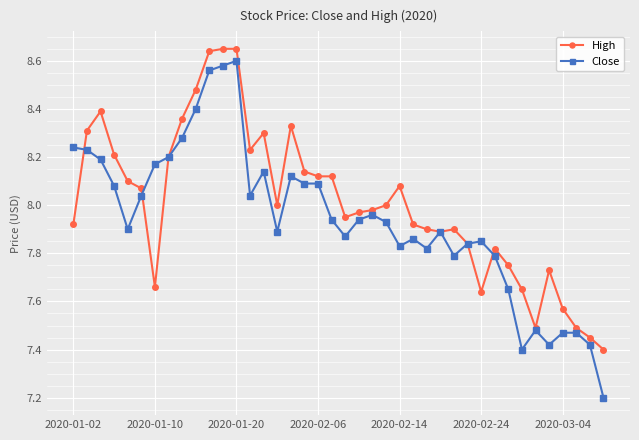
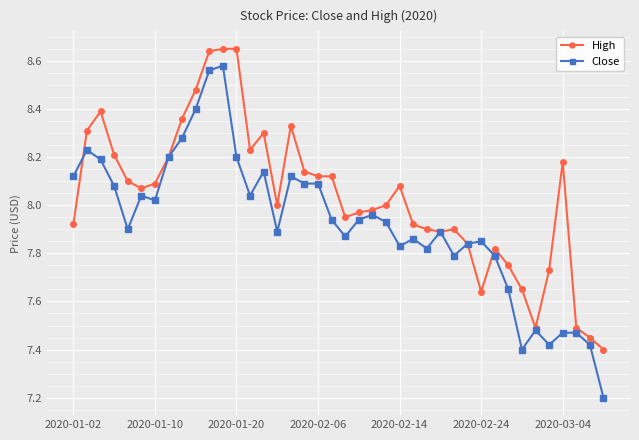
Close, 2020-01-02: 8.24 -> 8.12
High, 2020-01-10: 7.66 -> 8.09
Close, 2020-01-10: 8.17 -> 8.02
Close, 2020-01-20: 8.6 -> 8.2
High, 2020-03-04: 7.57 -> 8.18
